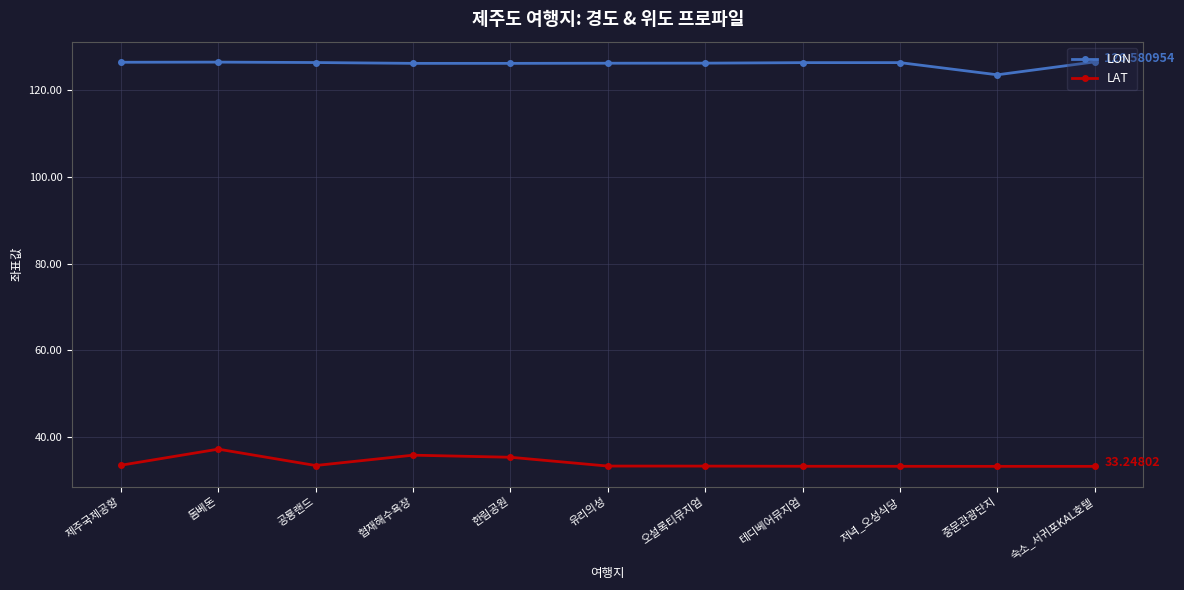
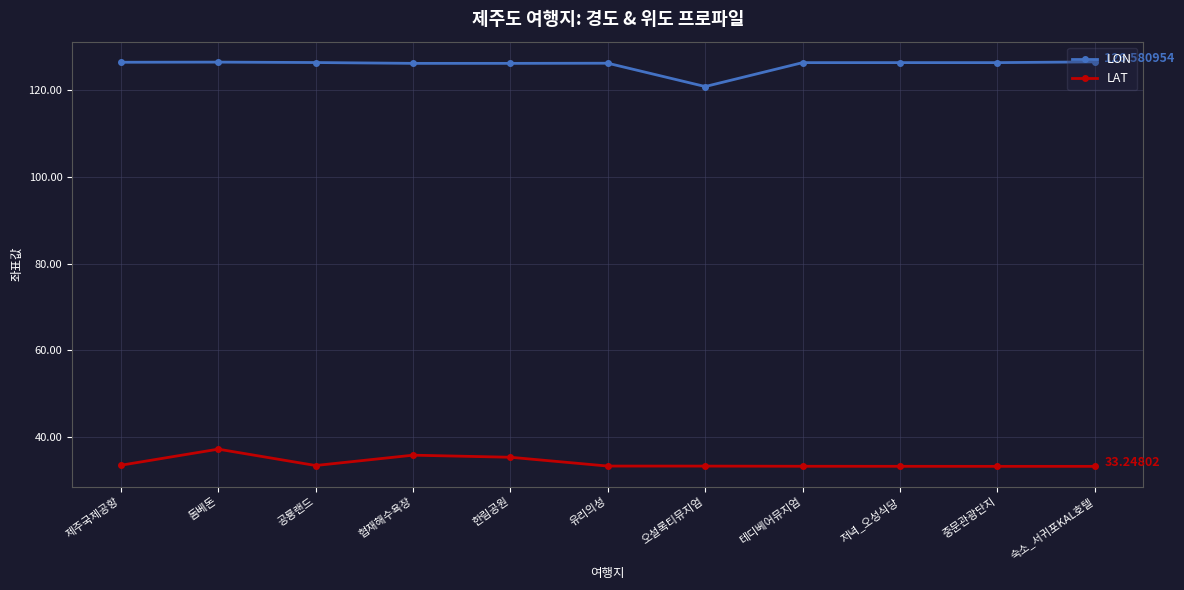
LON, 오설록티뮤지엄: 126 -> 121
LON, 중문관광단지: 124 -> 126
